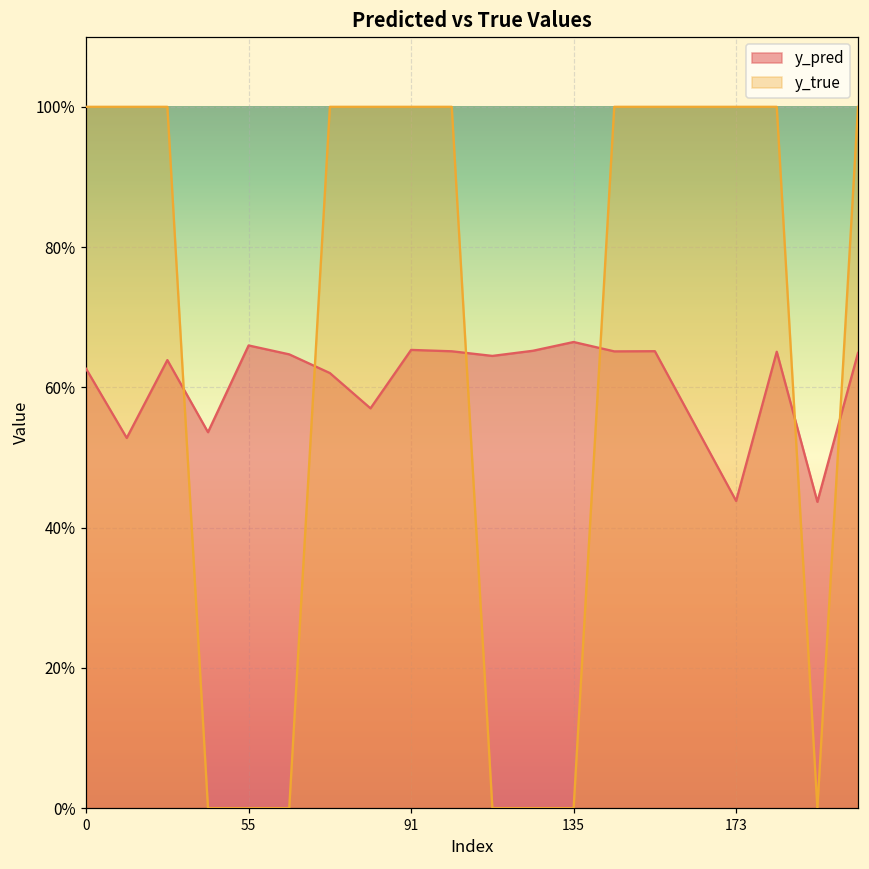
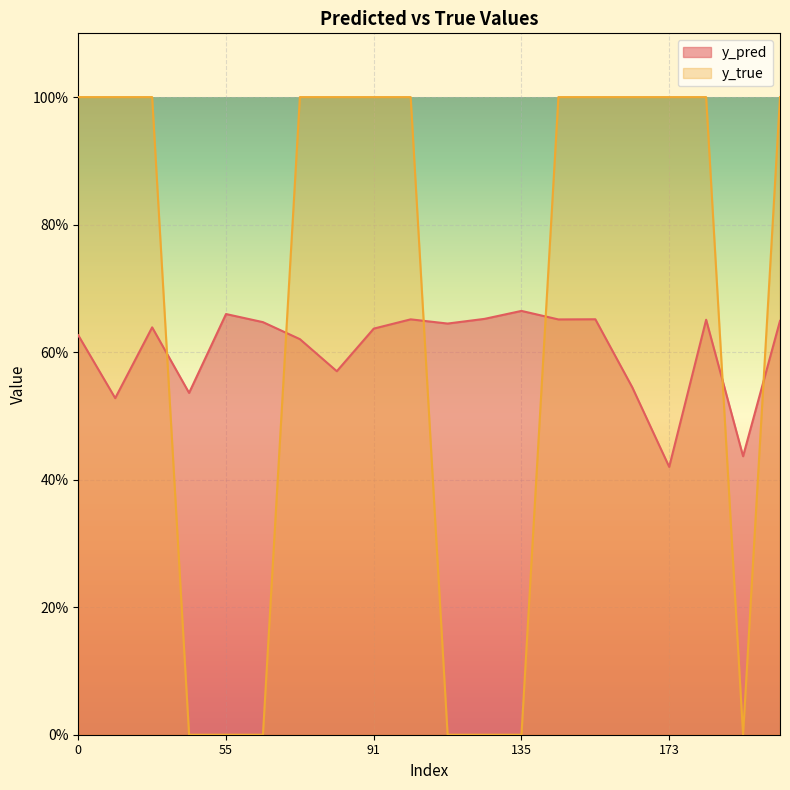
y_pred, 91: 65% -> 64%
y_pred, 173: 44% -> 42%
